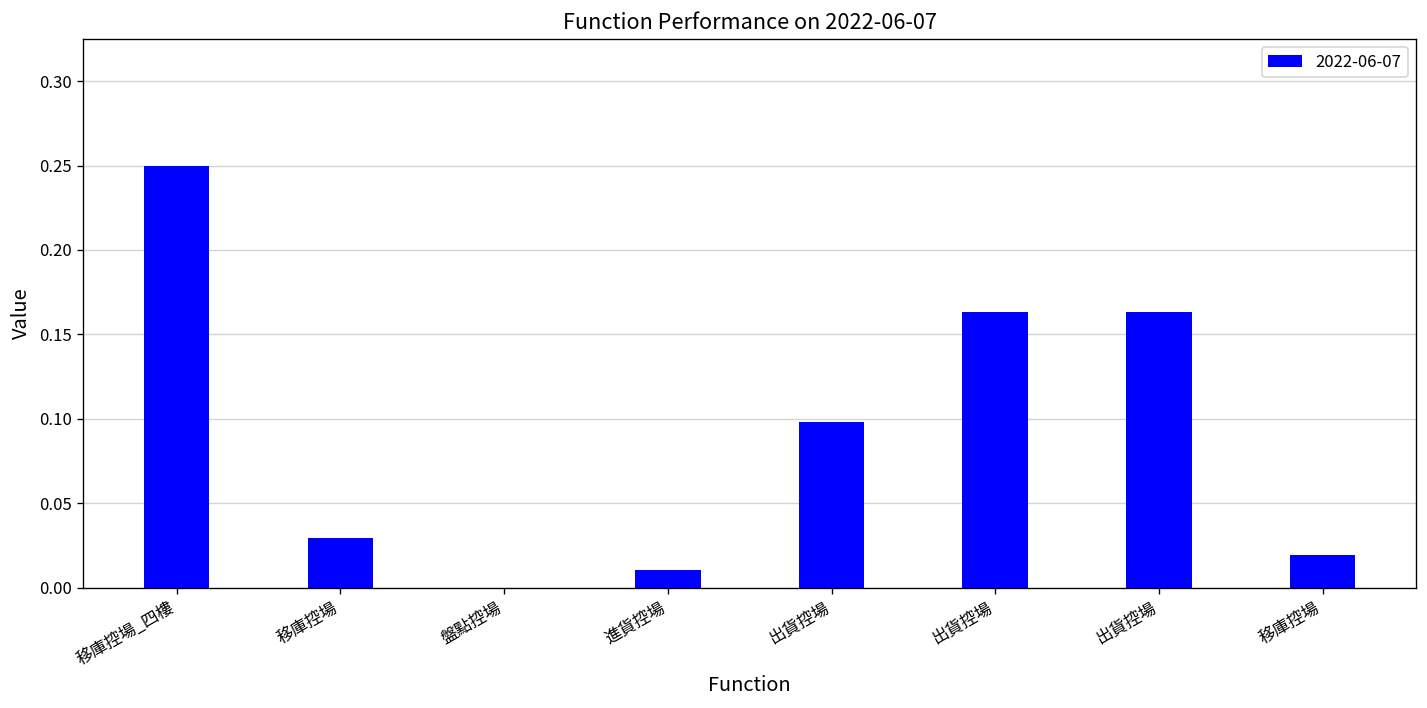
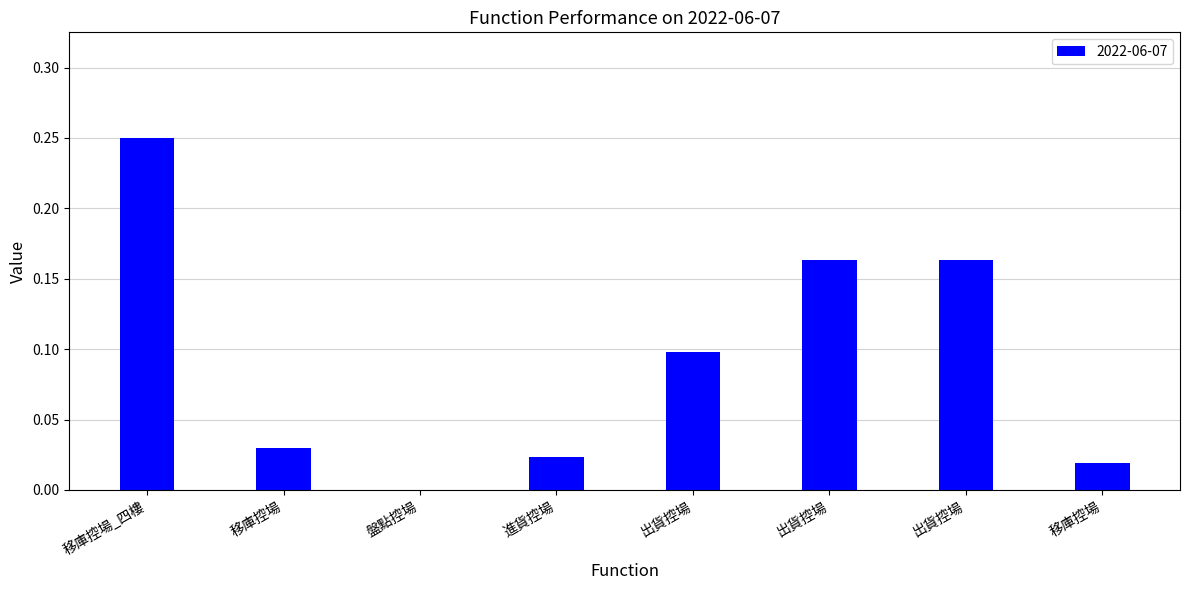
進貨控場: 0.011 -> 0.023
